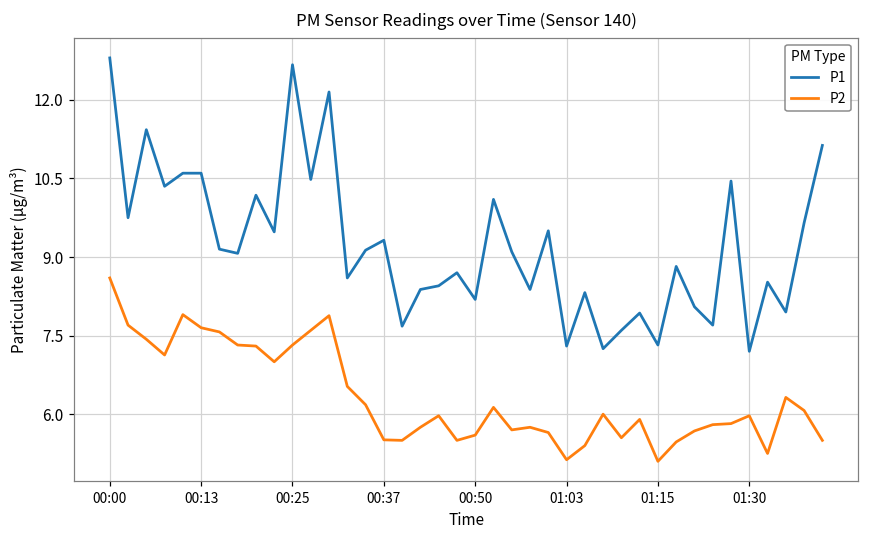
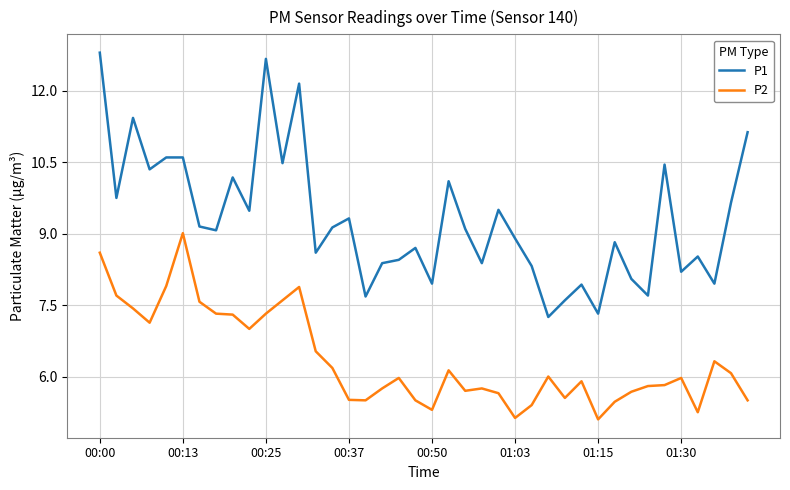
P2, 00:13: 7.7 -> 9.0
P1, 00:50: 8.2 -> 8.0
P2, 00:50: 5.6 -> 5.3
P1, 01:03: 7.3 -> 8.9
P1, 01:30: 7.2 -> 8.2
